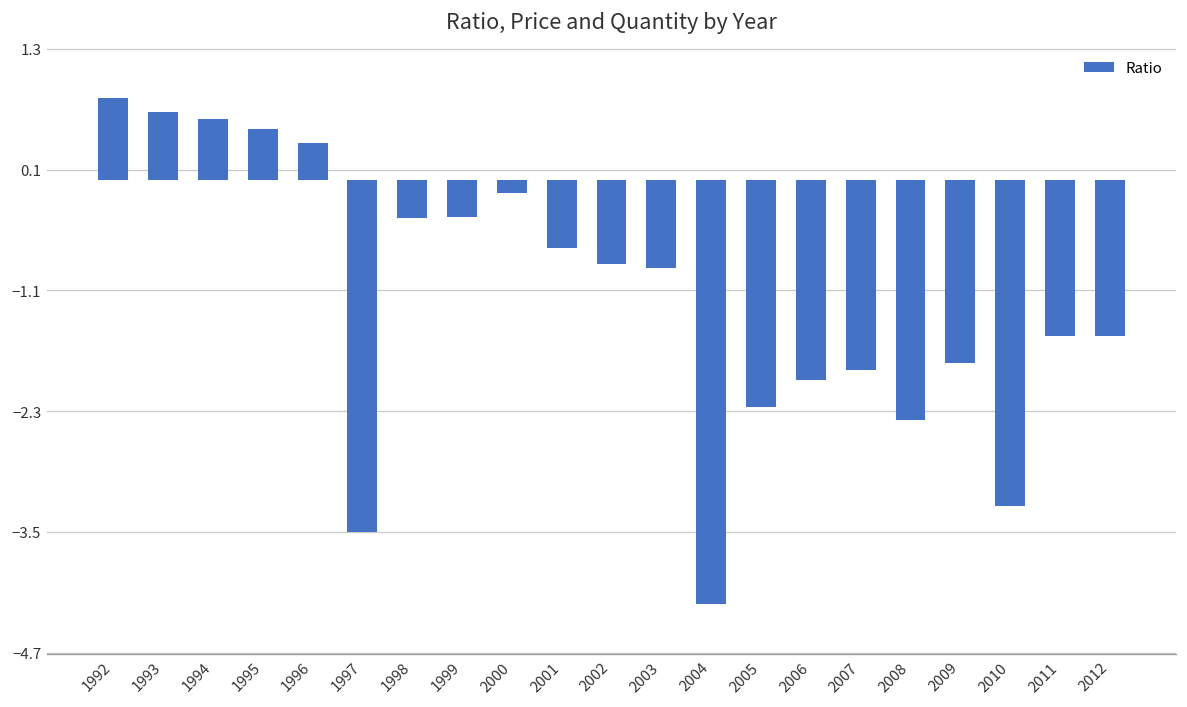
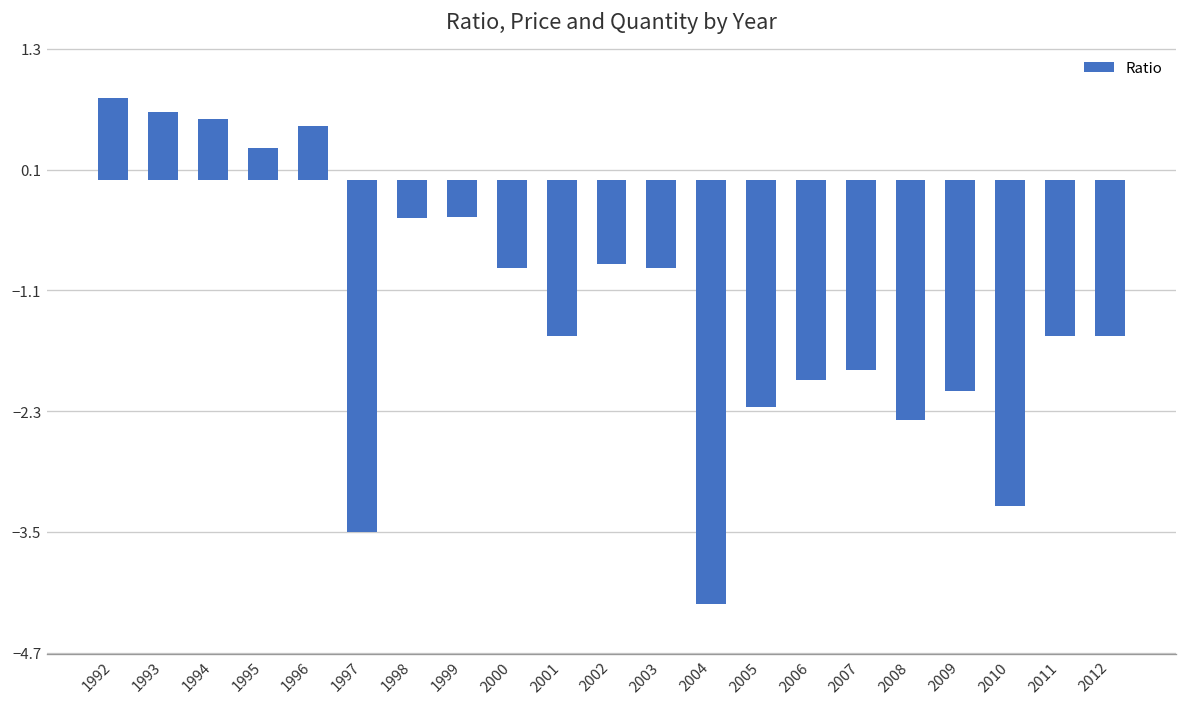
1995: 0.5 -> 0.3
1996: 0.4 -> 0.5
2000: -0.1 -> -0.9
2001: -0.7 -> -1.6
2009: -1.8 -> -2.1
